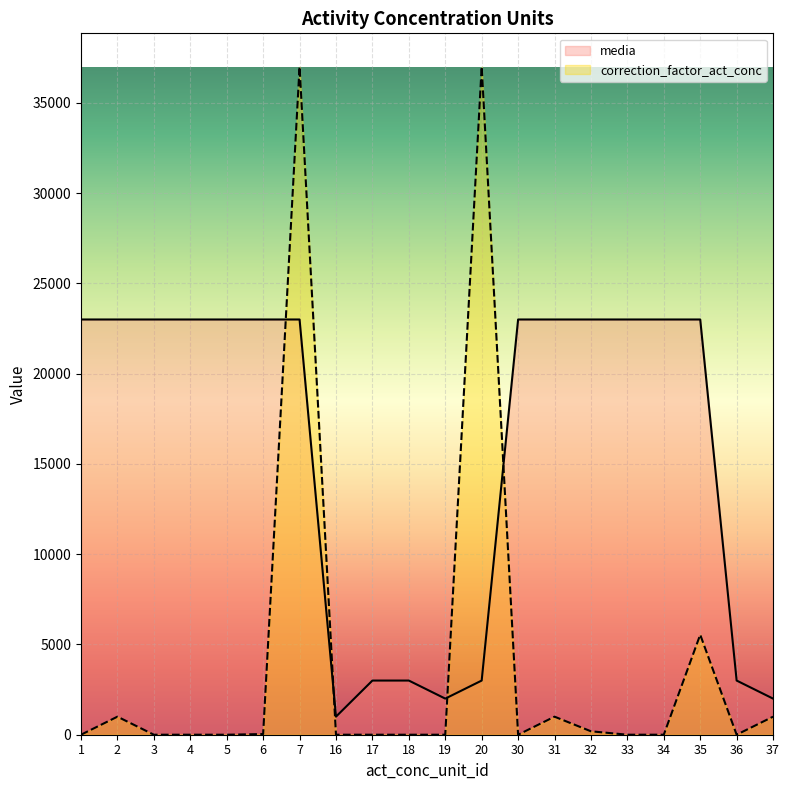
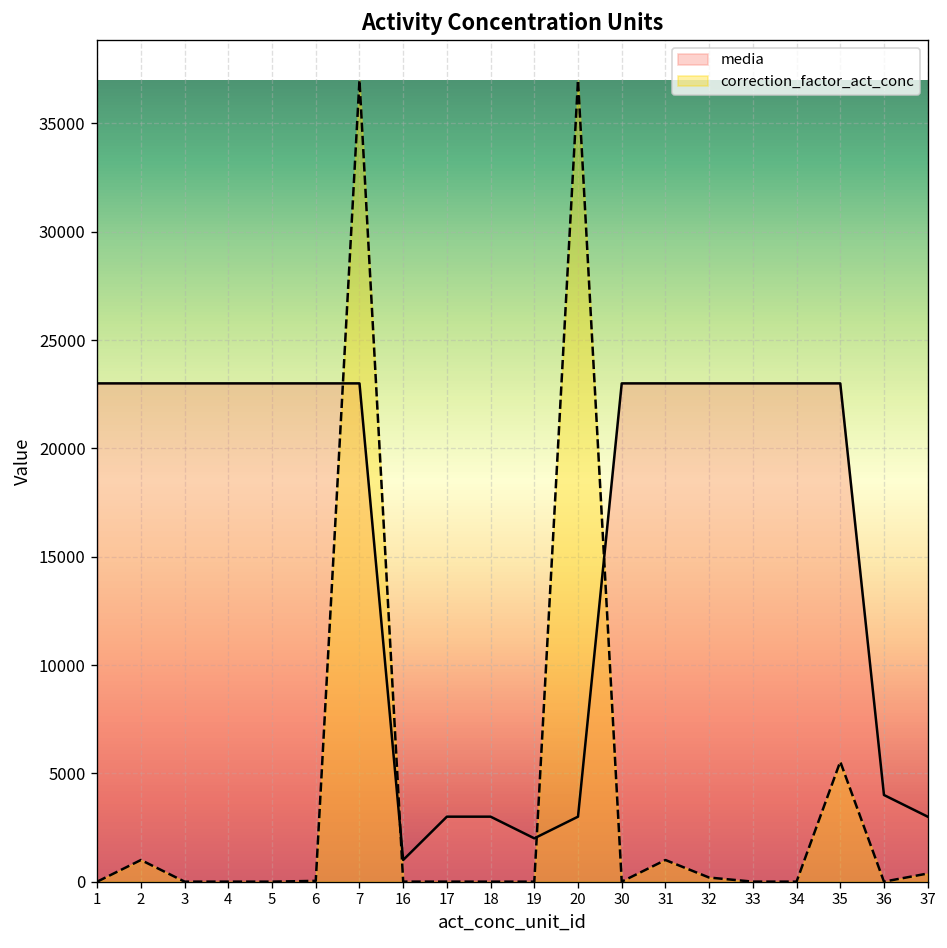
media, 36: 3000 -> 4000
media, 37: 2000 -> 3000
correction_factor_act_conc, 37: 1000 -> 400
